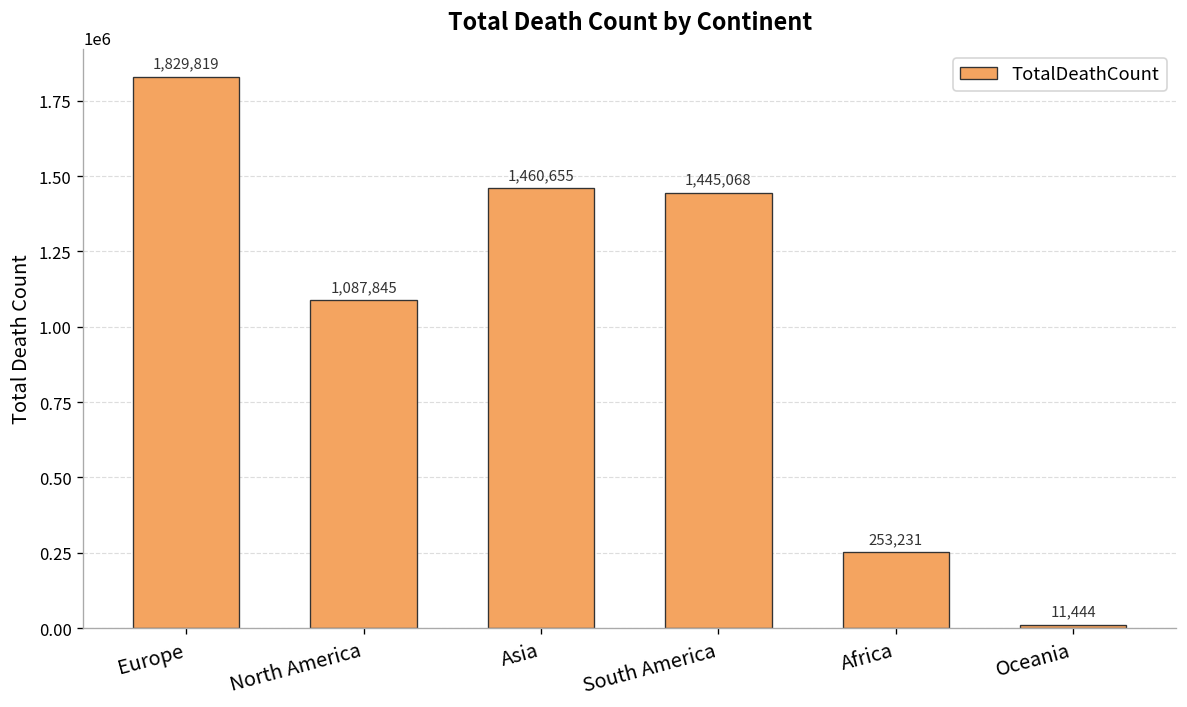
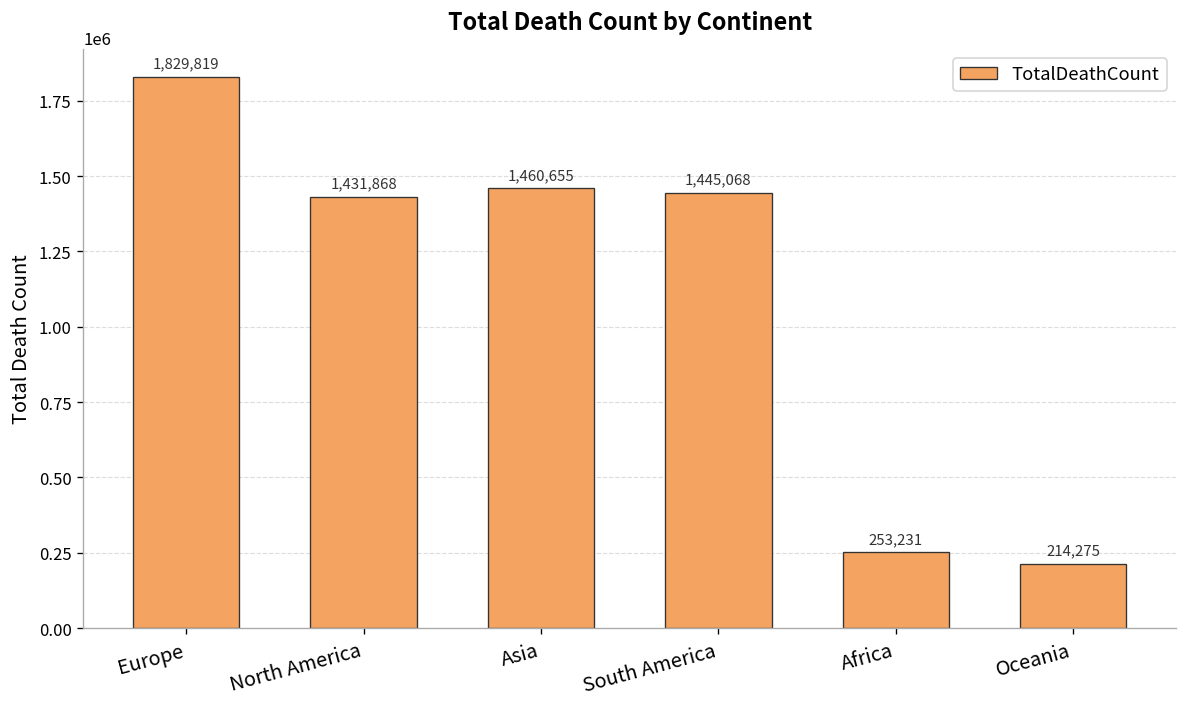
North America: 1,087,845 -> 1,431,868
Oceania: 11,444 -> 214,275
